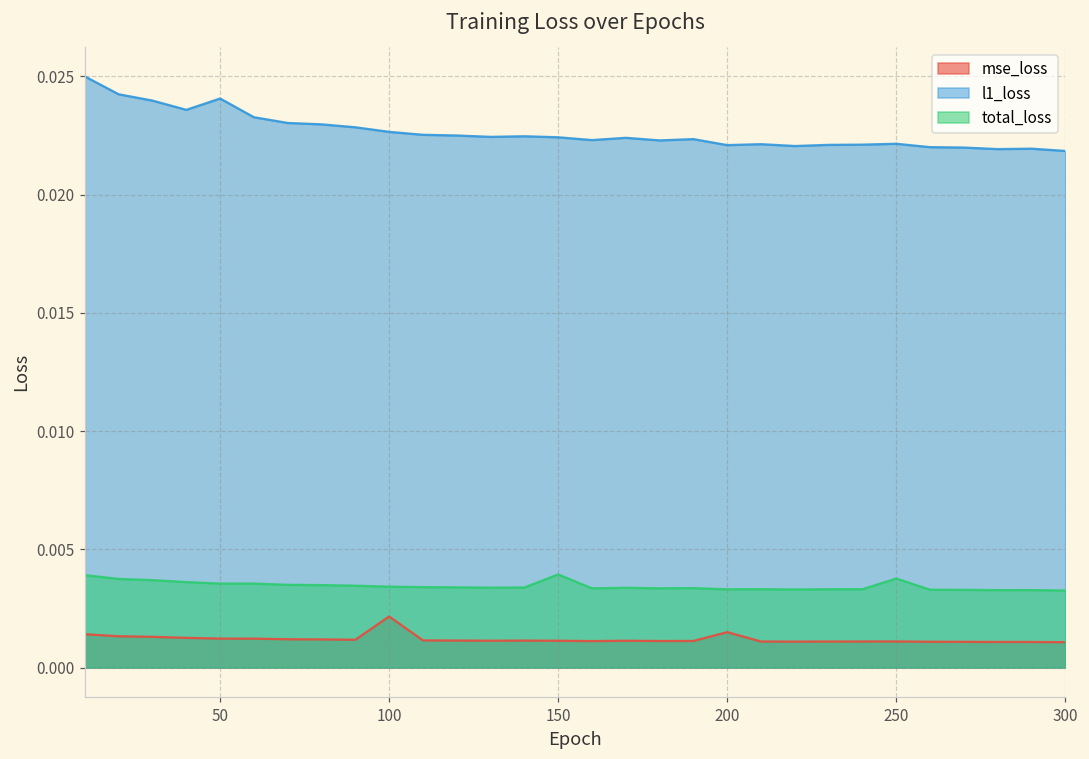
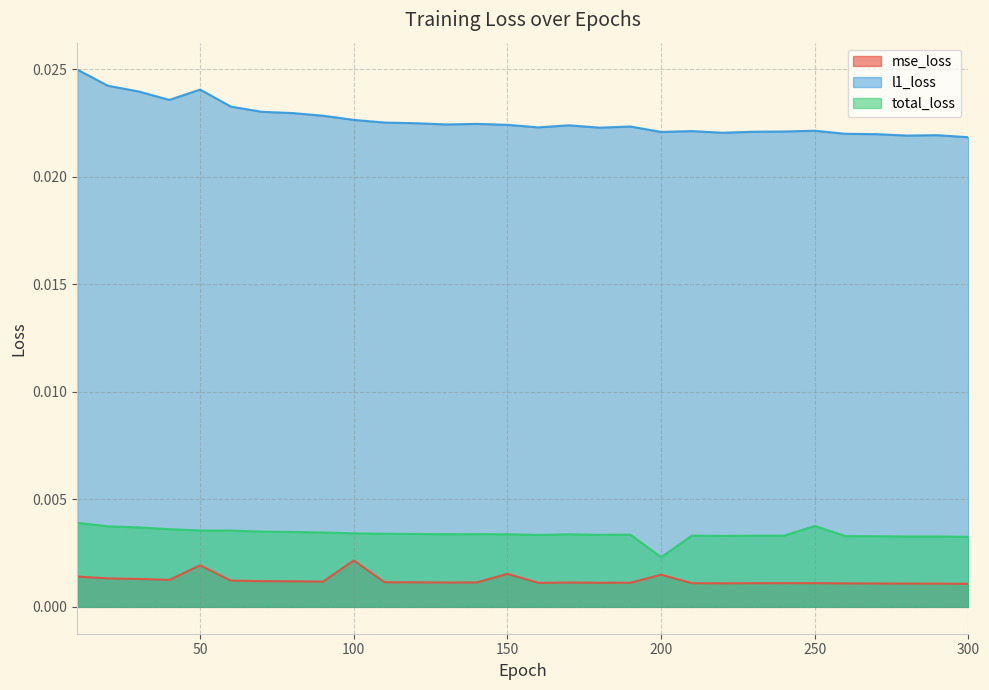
mse_loss, 50: 0.0012 -> 0.0019
mse_loss, 150: 0.0011 -> 0.0015
total_loss, 150: 0.0039 -> 0.0034
total_loss, 200: 0.0033 -> 0.0023
